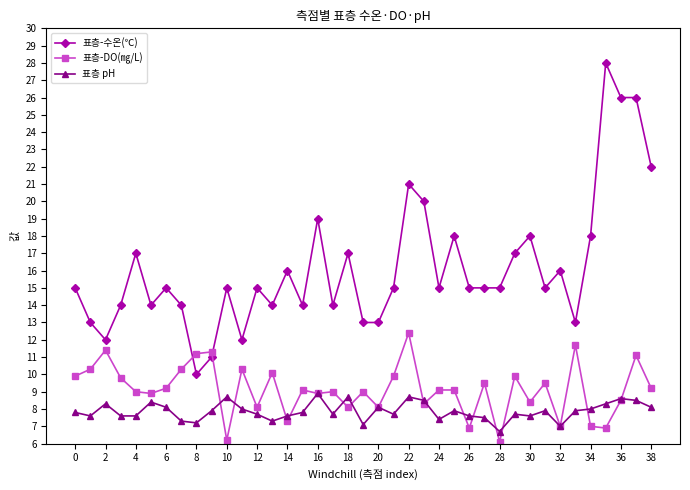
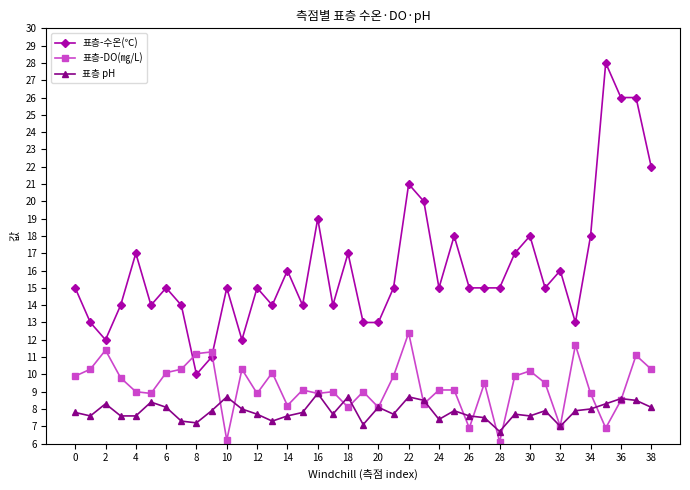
표층-DO(㎎/L), 6: 9.2 -> 10.1
표층-DO(㎎/L), 12: 8.1 -> 8.9
표층-DO(㎎/L), 14: 7.3 -> 8.2
표층-DO(㎎/L), 30: 8.4 -> 10.2
표층-DO(㎎/L), 34: 7.0 -> 8.9
표층-DO(㎎/L), 38: 9.2 -> 10.3
